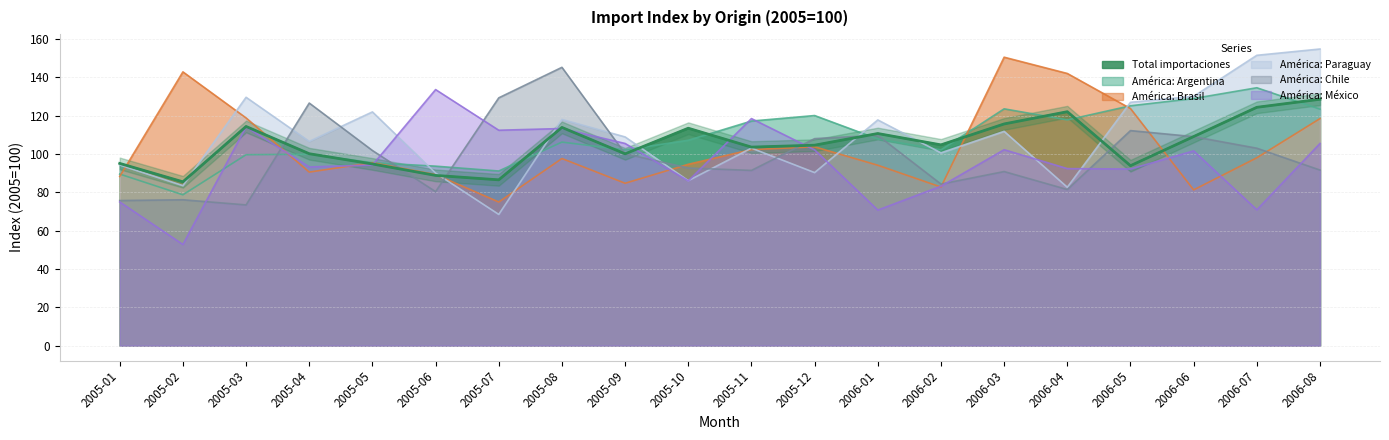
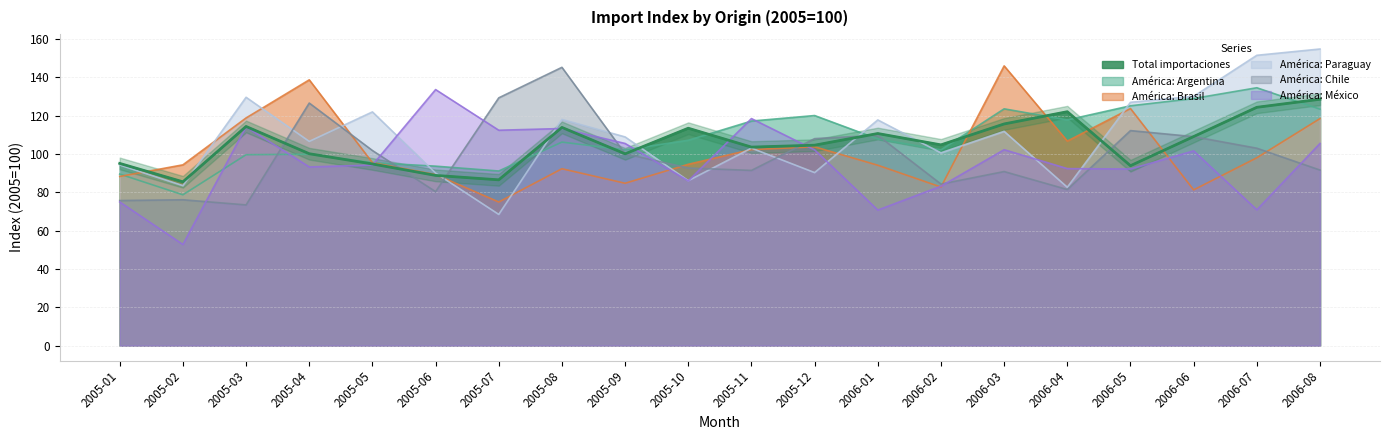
América: Brasil, 2005-02: 143 -> 94
América: Brasil, 2005-04: 91 -> 139
América: Brasil, 2005-08: 98 -> 92
América: Brasil, 2006-03: 150 -> 146
América: Brasil, 2006-04: 142 -> 107
